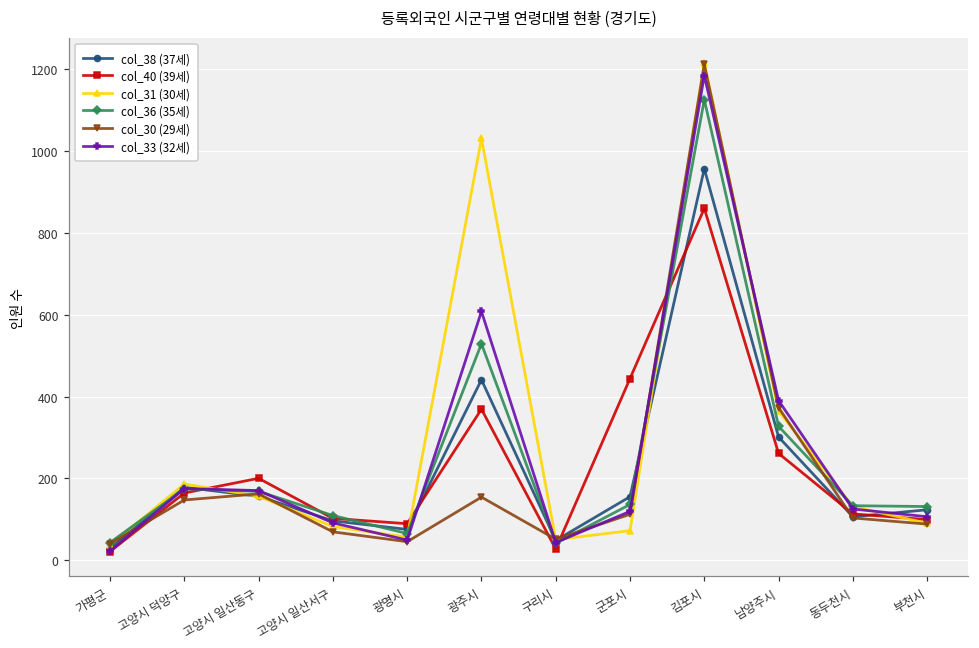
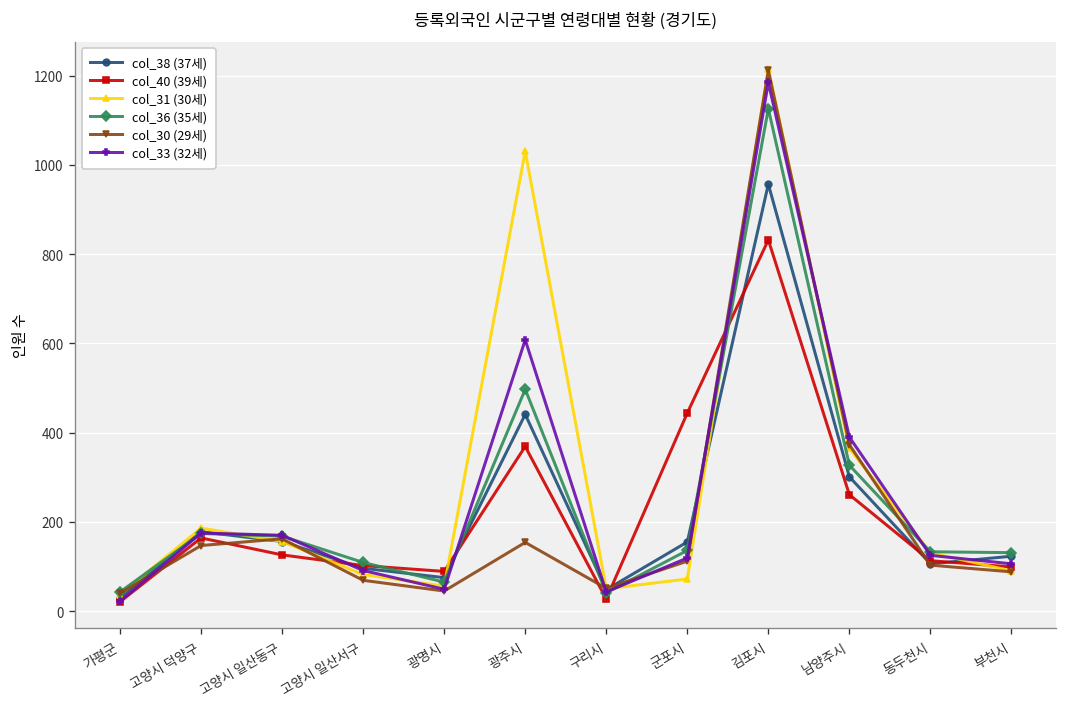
col_40 (39세), 고양시 일산동구: 200 -> 130
col_36 (35세), 광주시: 530 -> 500
col_40 (39세), 김포시: 860 -> 830
